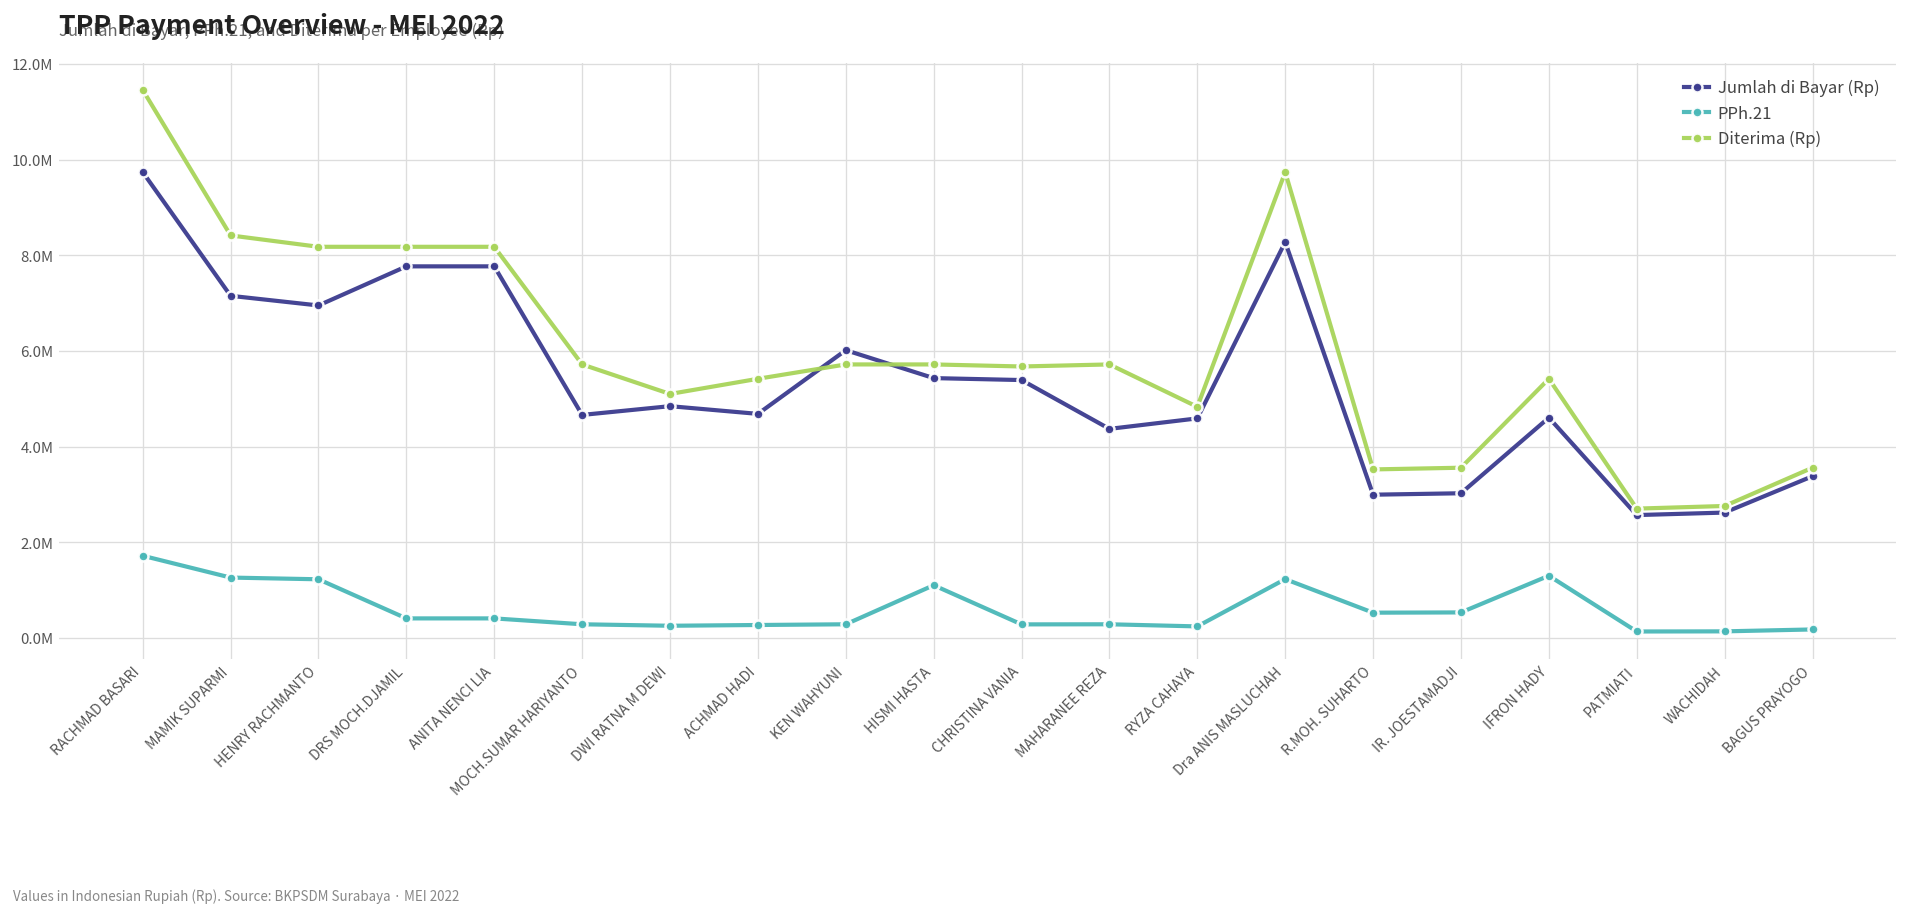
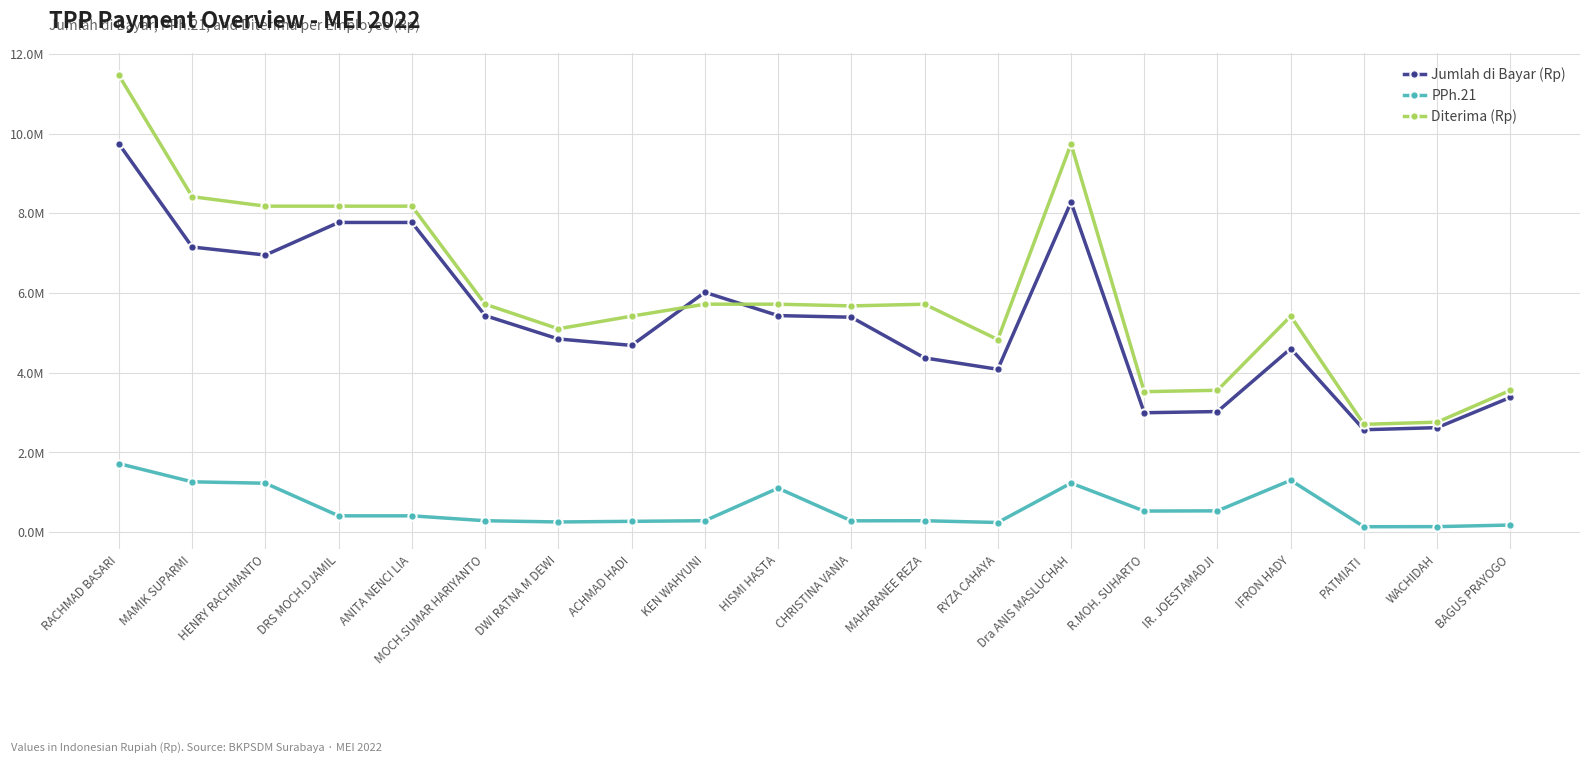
Jumlah di Bayar (Rp), MOCH.SUMAR HARIYANTO: 4700000 -> 5400000
Jumlah di Bayar (Rp), RYZA CAHAYA: 4600000 -> 4100000
